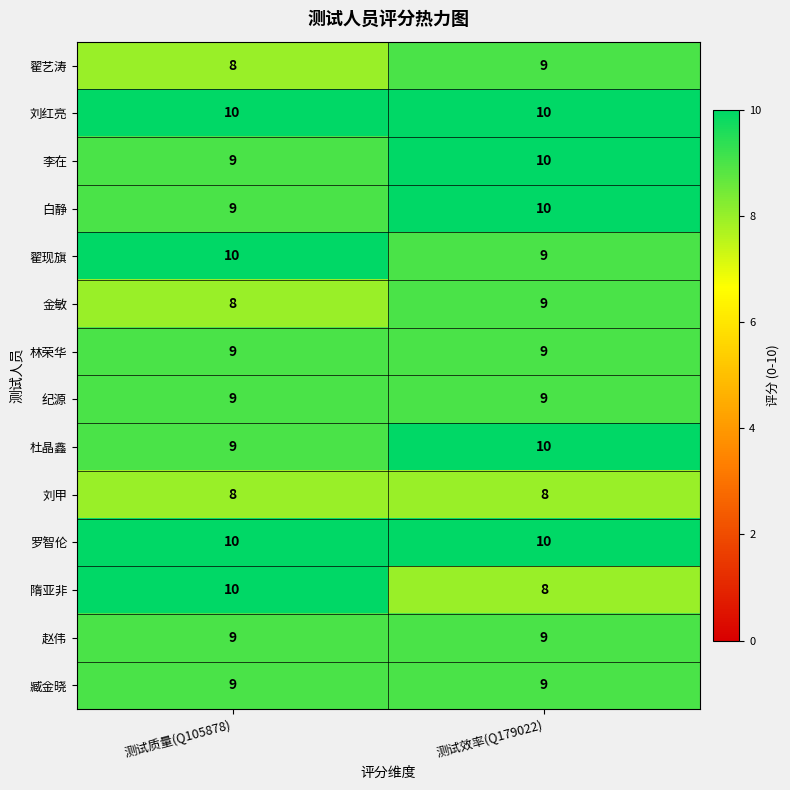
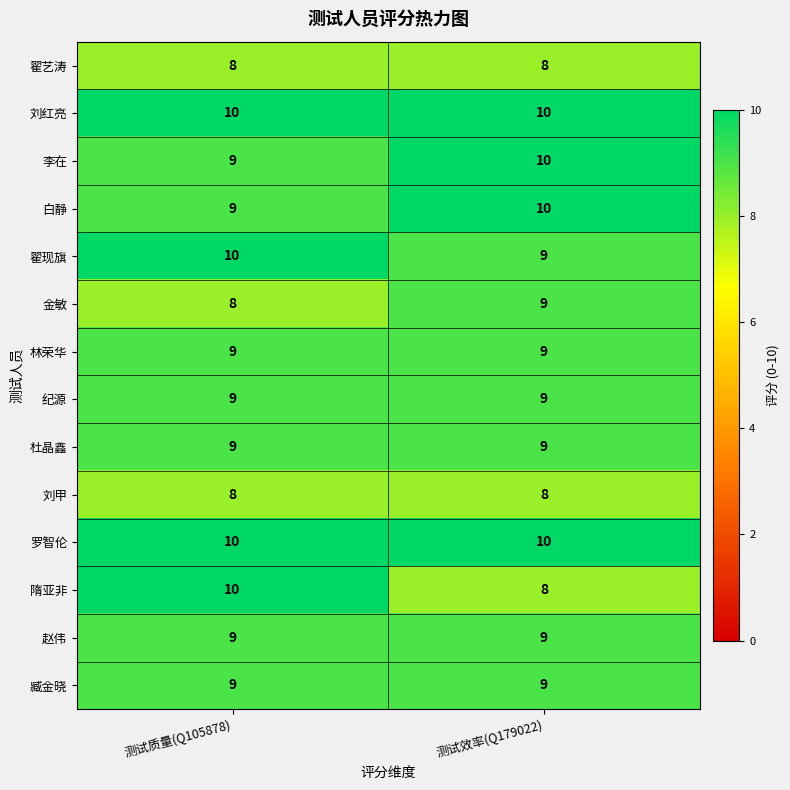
翟艺涛, 测试效率(Q179022): 9 -> 8
杜晶鑫, 测试效率(Q179022): 10 -> 9
